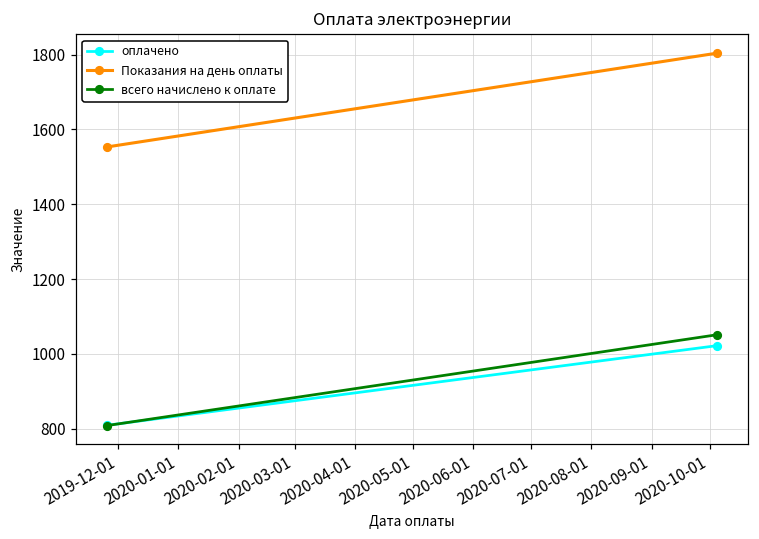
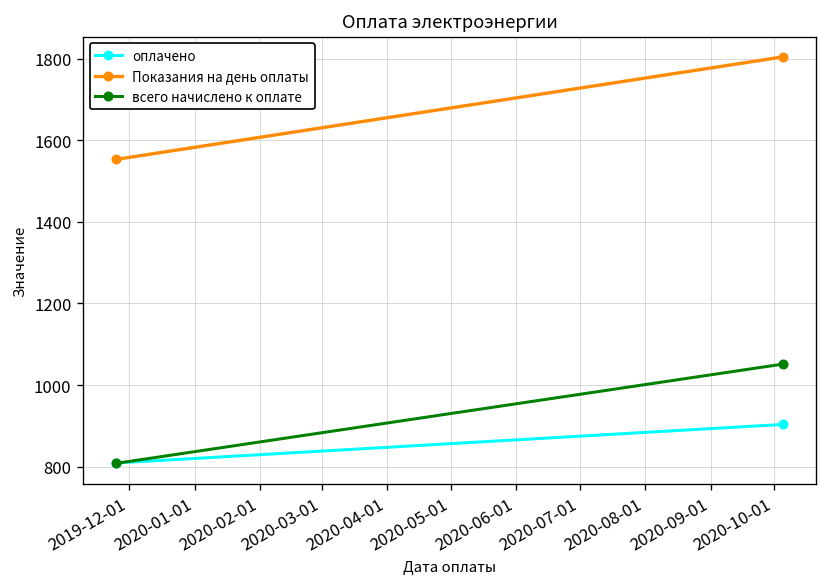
оплачено, 2020-10-01: 1020 -> 900
